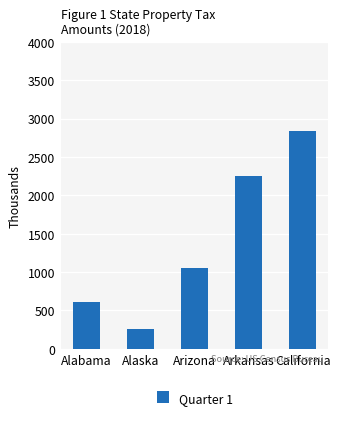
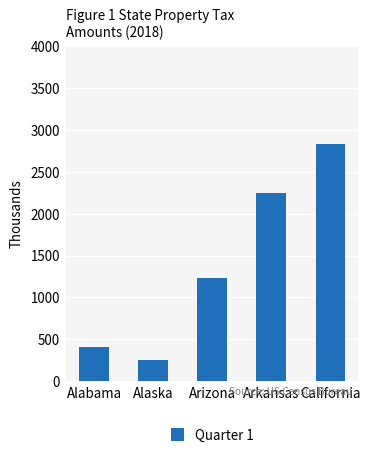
Alabama: 600 -> 400
Arizona: 1000 -> 1200
